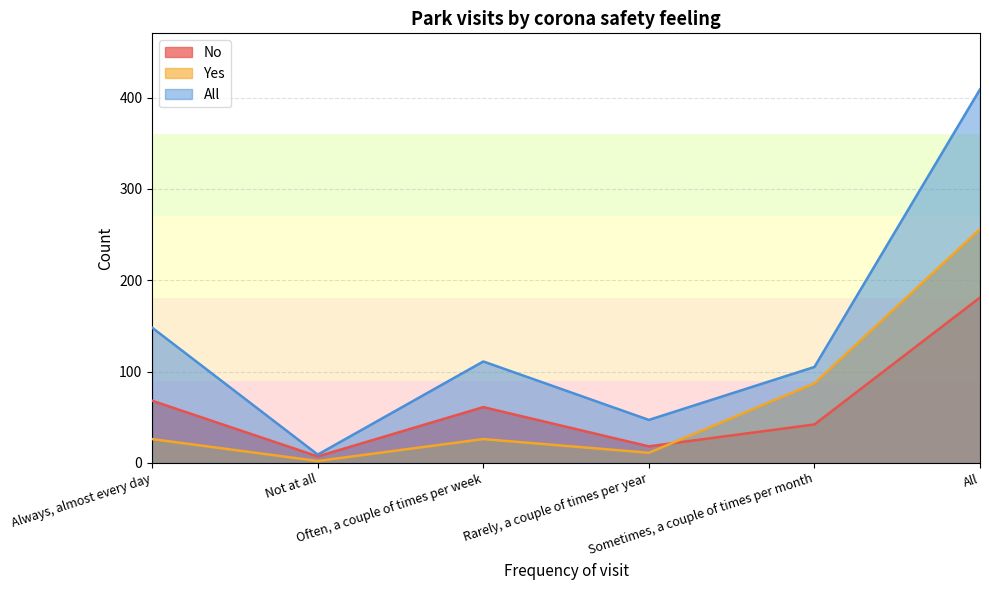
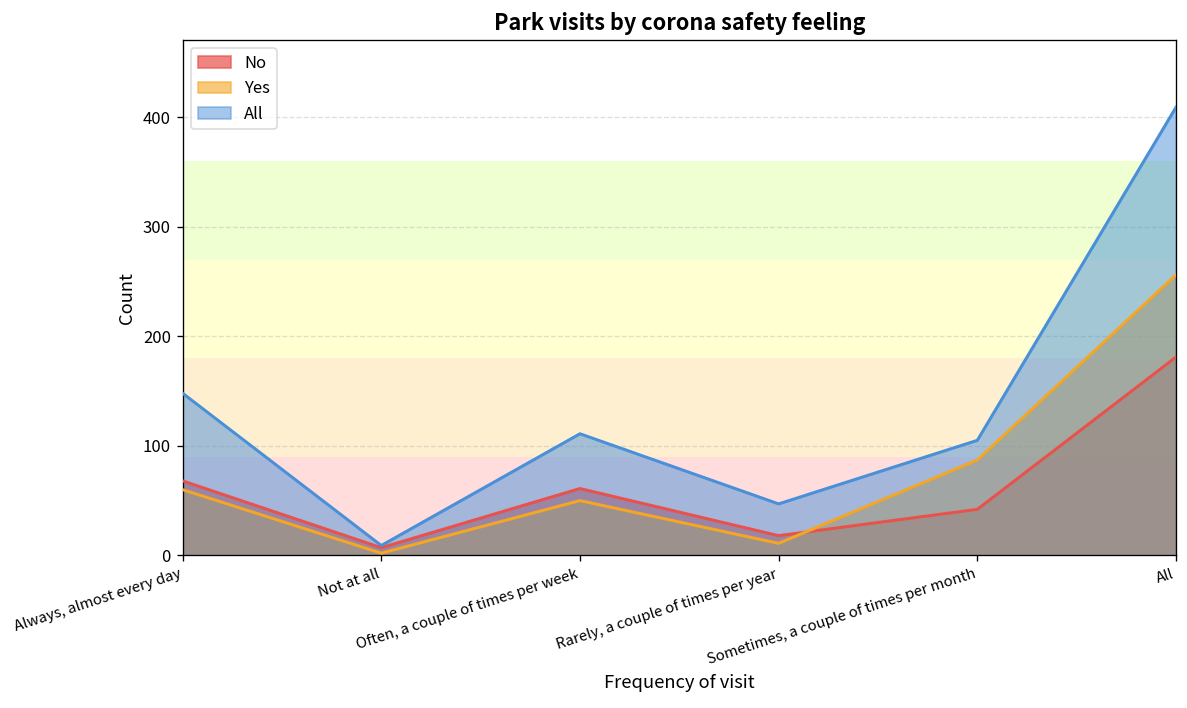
Yes, Always, almost every day: 30 -> 60
Yes, Often, a couple of times per week: 30 -> 50
